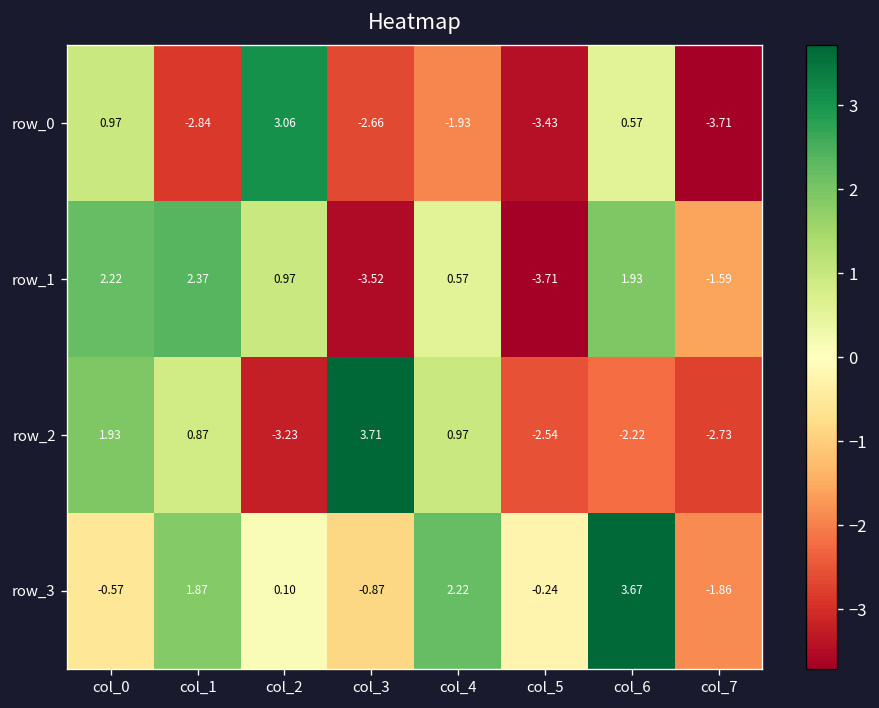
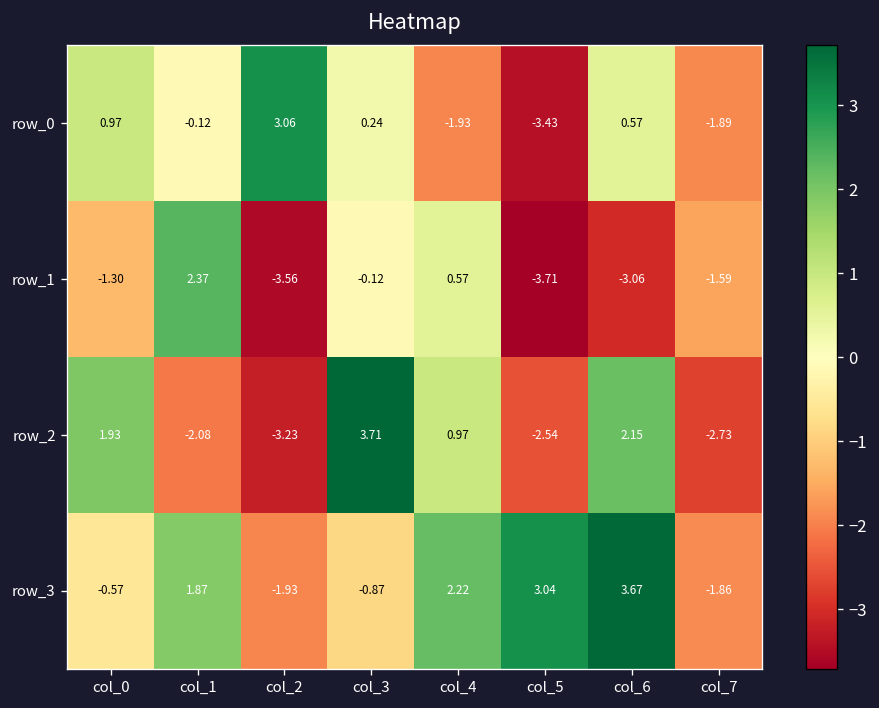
row_0, col_1: -2.84 -> -0.12
row_0, col_3: -2.66 -> 0.24
row_0, col_7: -3.71 -> -1.89
row_1, col_0: 2.22 -> -1.30
row_1, col_2: 0.97 -> -3.56
row_1, col_3: -3.52 -> -0.12
row_1, col_6: 1.93 -> -3.06
row_2, col_1: 0.87 -> -2.08
row_2, col_6: -2.22 -> 2.15
row_3, col_2: 0.10 -> -1.93
row_3, col_5: -0.24 -> 3.04
